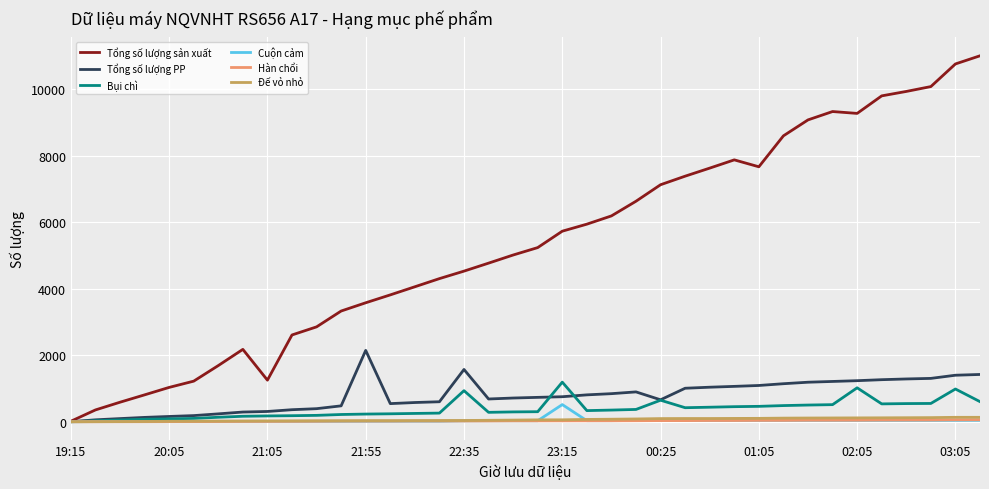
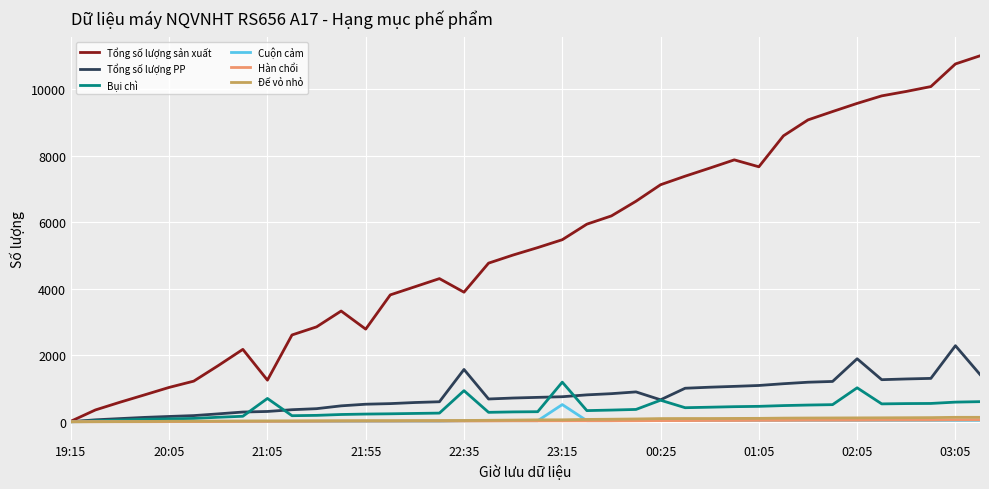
Bụi chì, 21:05: 200 -> 700
Tổng số lượng sản xuất, 21:55: 3600 -> 2800
Tổng số lượng PP, 21:55: 2100 -> 500
Tổng số lượng sản xuất, 22:35: 4500 -> 3900
Tổng số lượng sản xuất, 23:15: 5700 -> 5500
Tổng số lượng sản xuất, 02:05: 9300 -> 9600
Tổng số lượng PP, 02:05: 1200 -> 1900
Tổng số lượng PP, 03:05: 1400 -> 2300
Bụi chì, 03:05: 1000 -> 600
